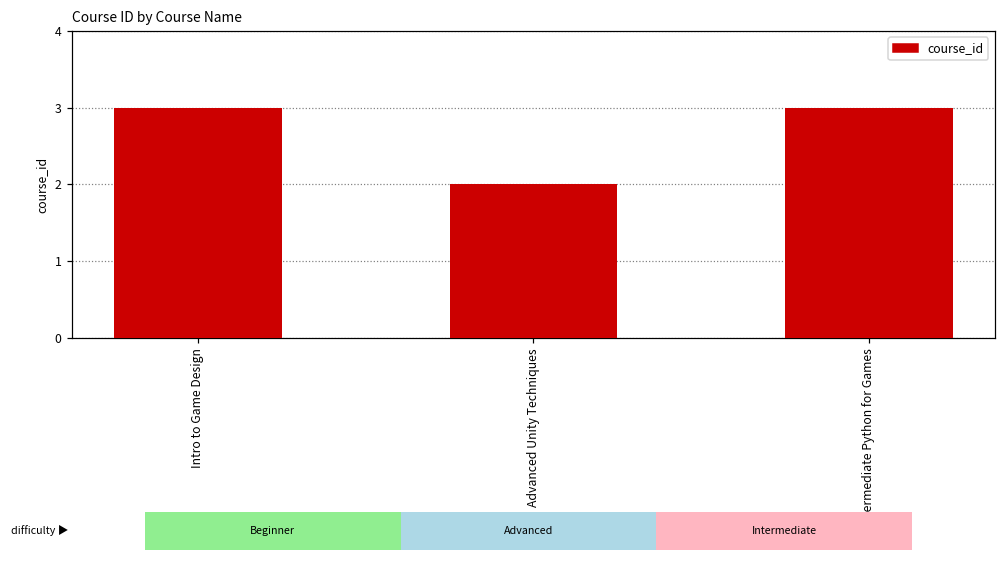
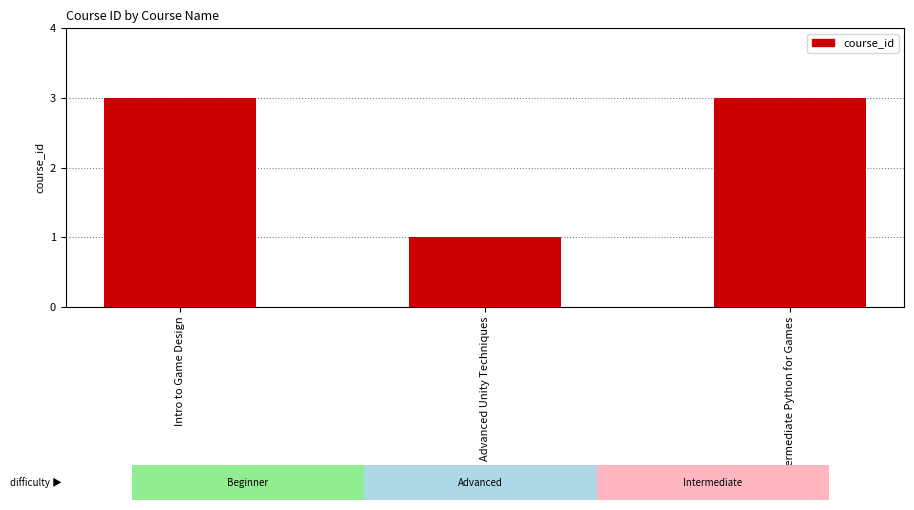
Course ID by Course Name, Advanced Unity Techniques: 2 -> 1
